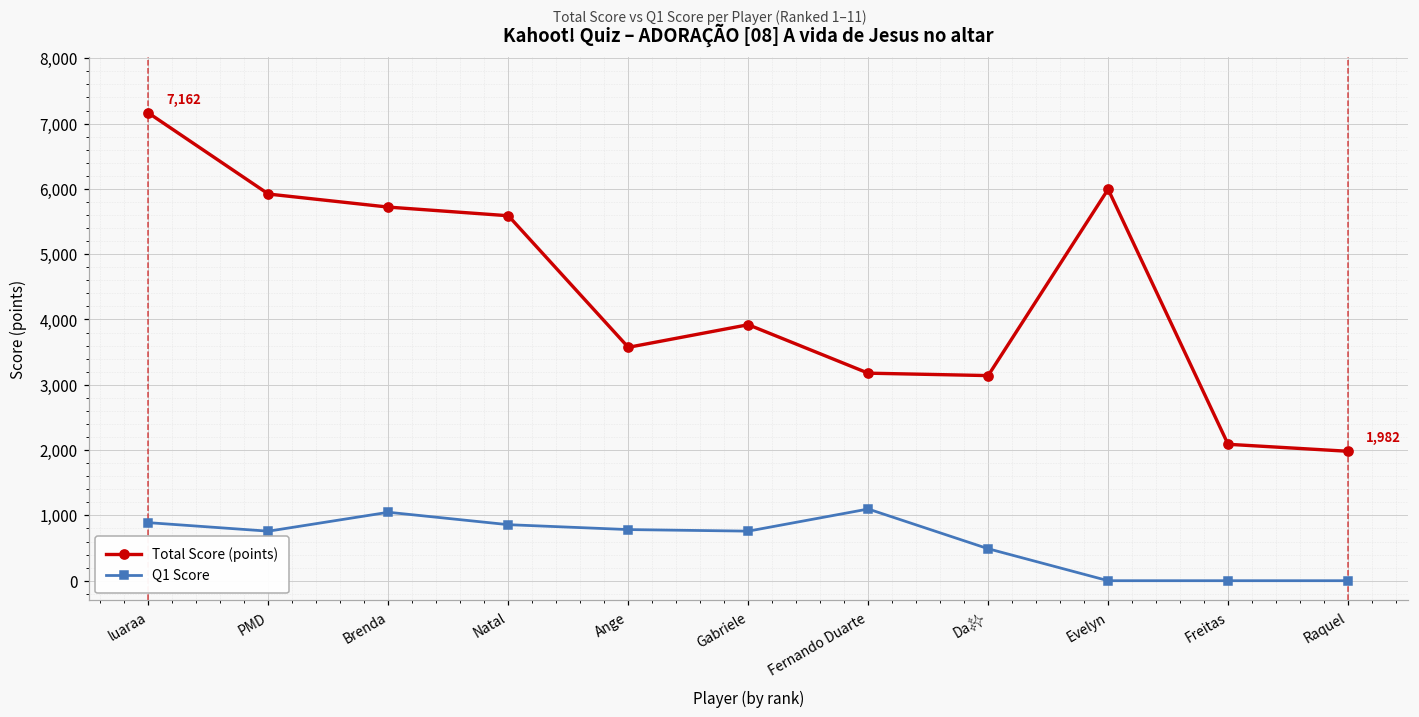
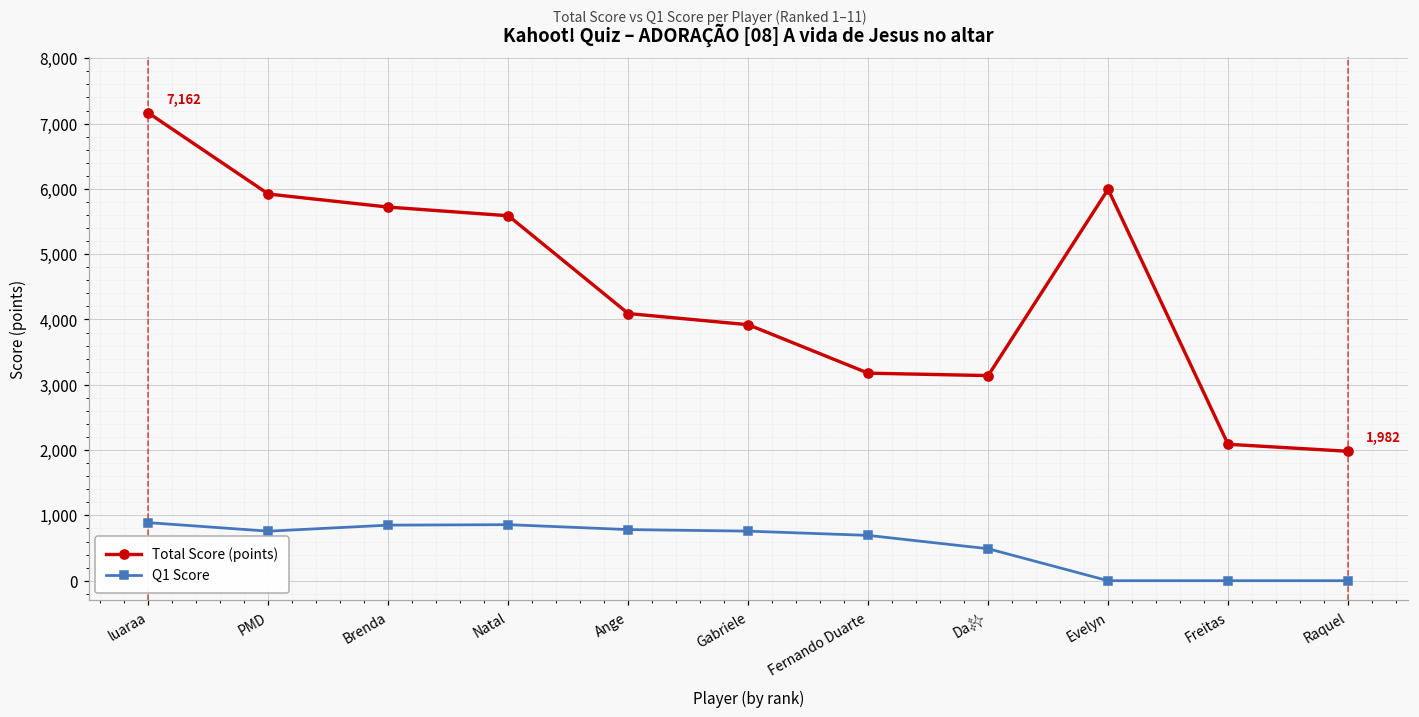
Q1 Score, Brenda: 1,000 -> 900
Total Score (points), Ange: 3,600 -> 4,100
Q1 Score, Fernando Duarte: 1,100 -> 700
